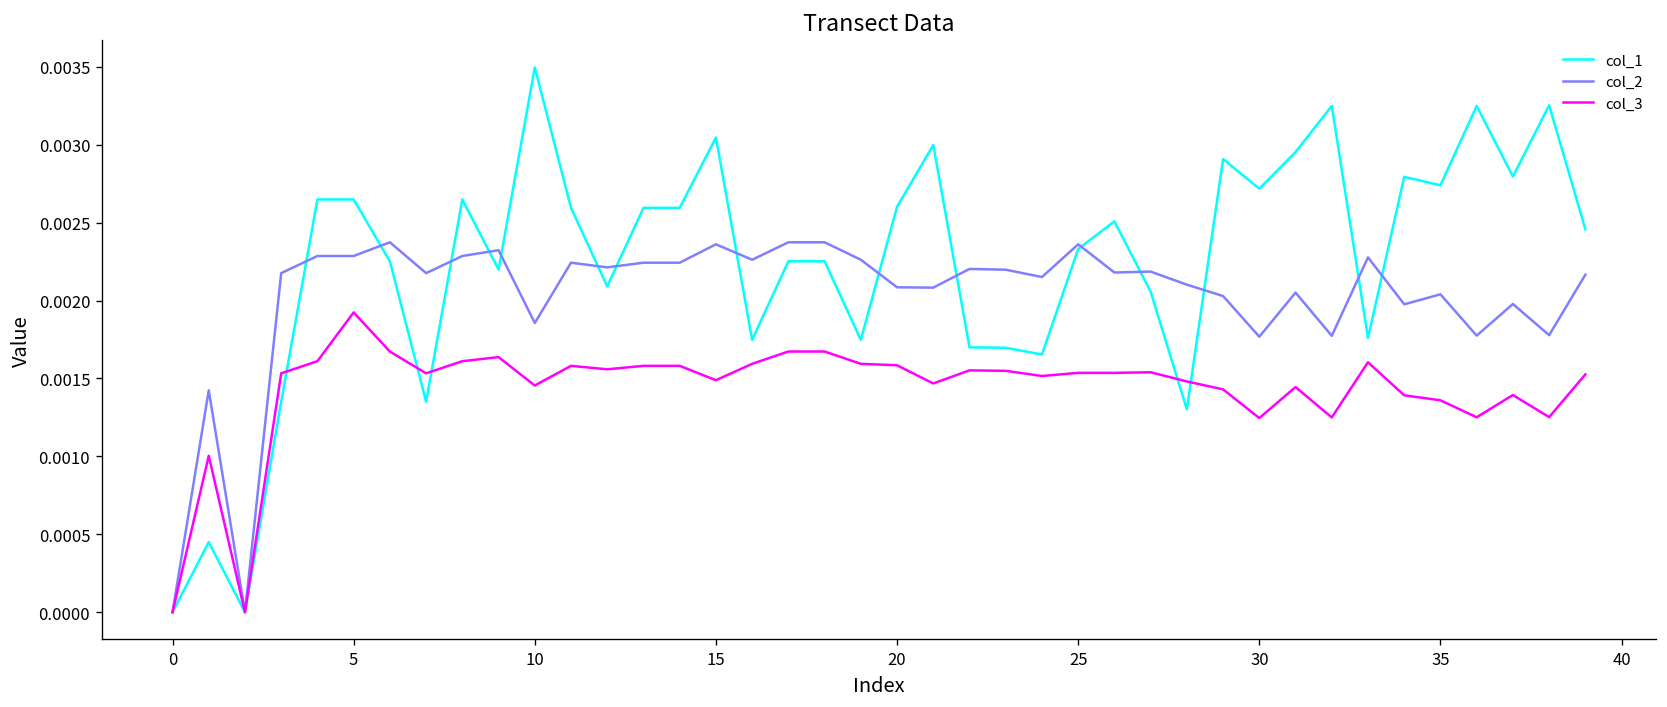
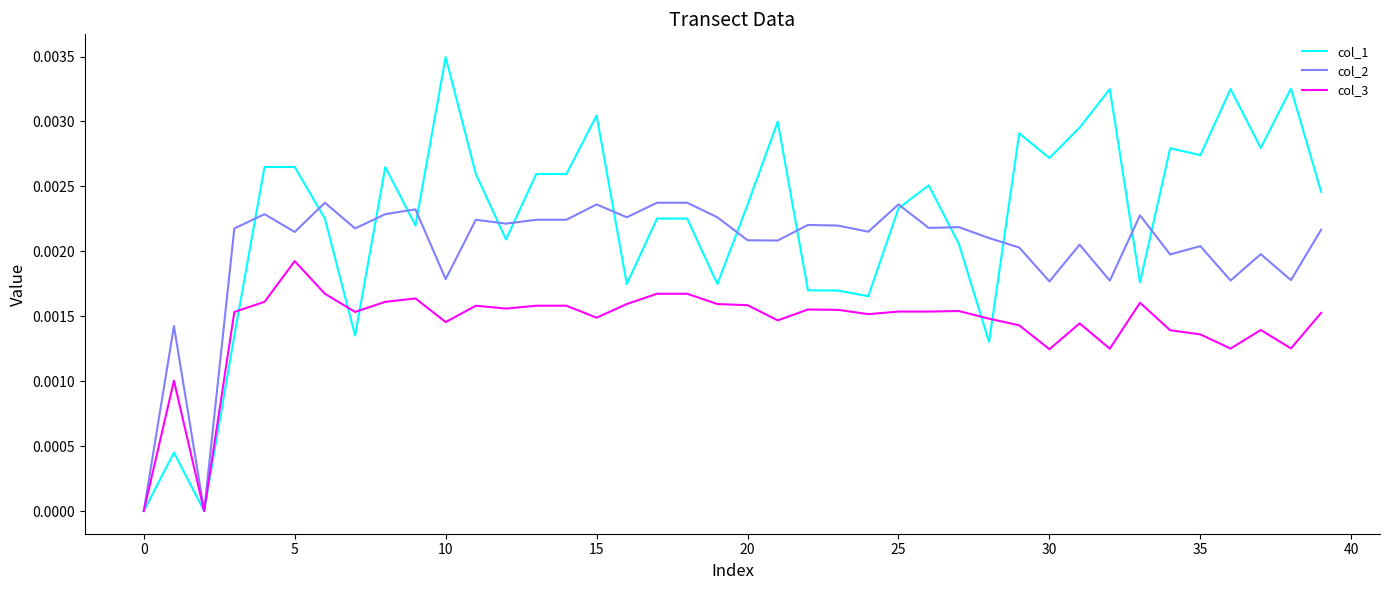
col_2, 5: 0.00229 -> 0.00215
col_2, 10: 0.00186 -> 0.00179
col_1, 20: 0.00260 -> 0.00236
